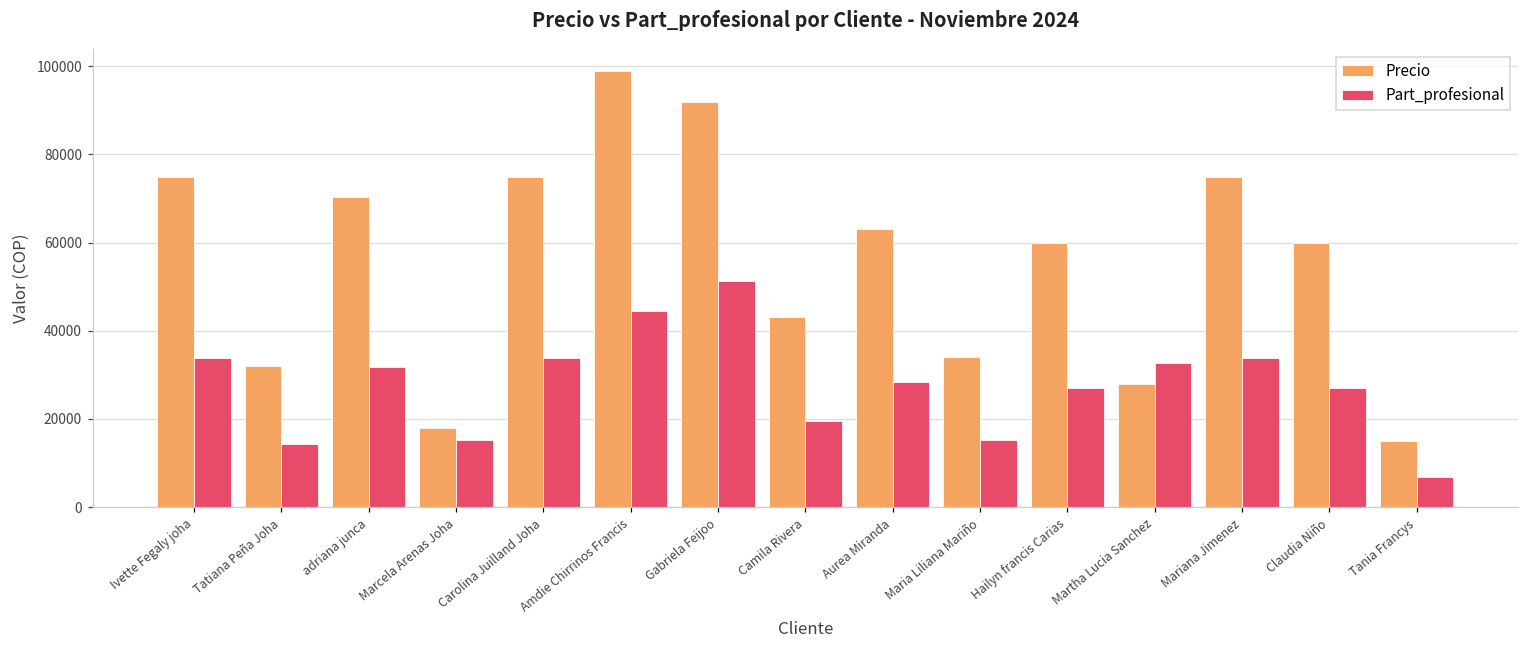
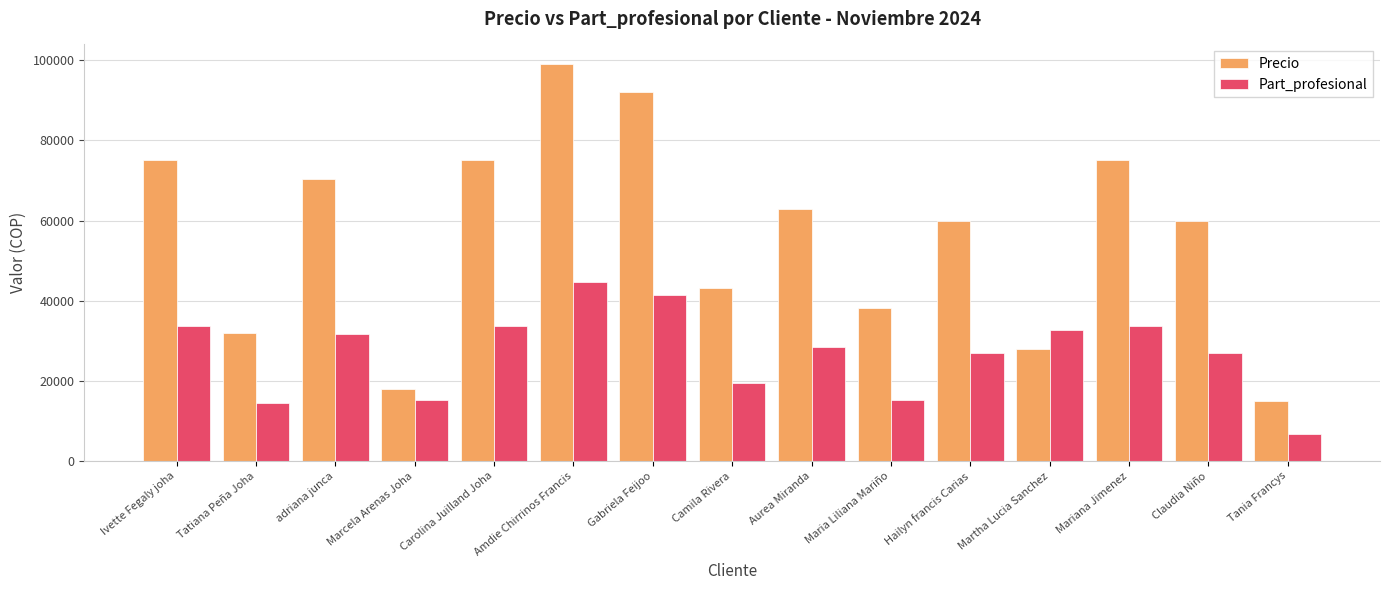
Part_profesional, Gabriela Feijoo: 51000 -> 41000
Precio, Maria Liliana Mariño: 34000 -> 38000
